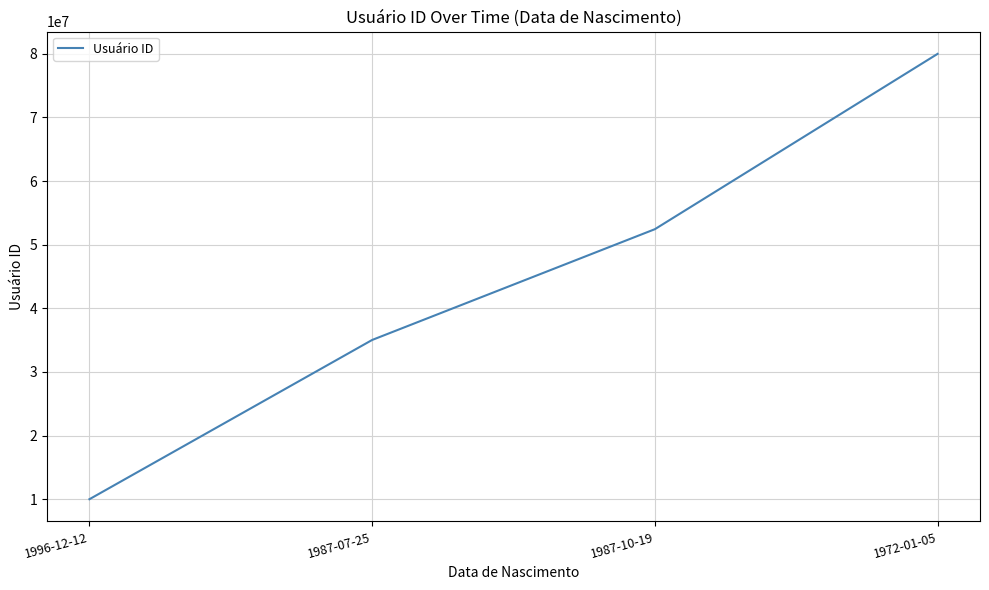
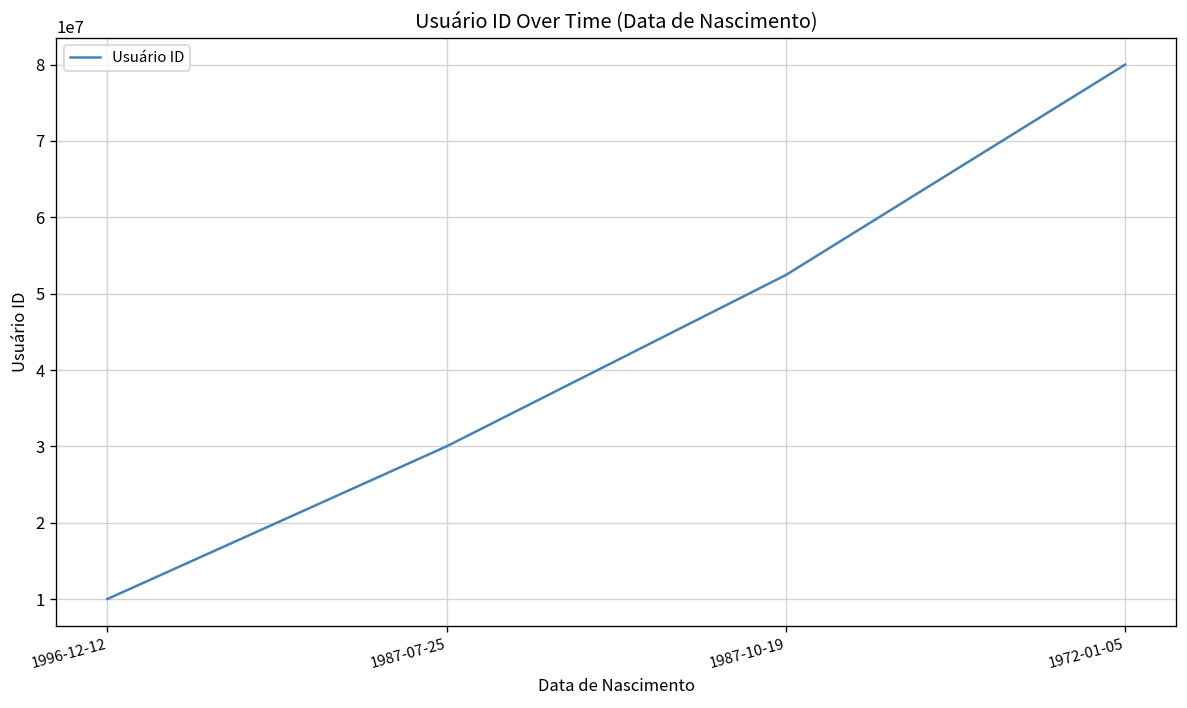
1987-07-25: 35000000 -> 30000000
